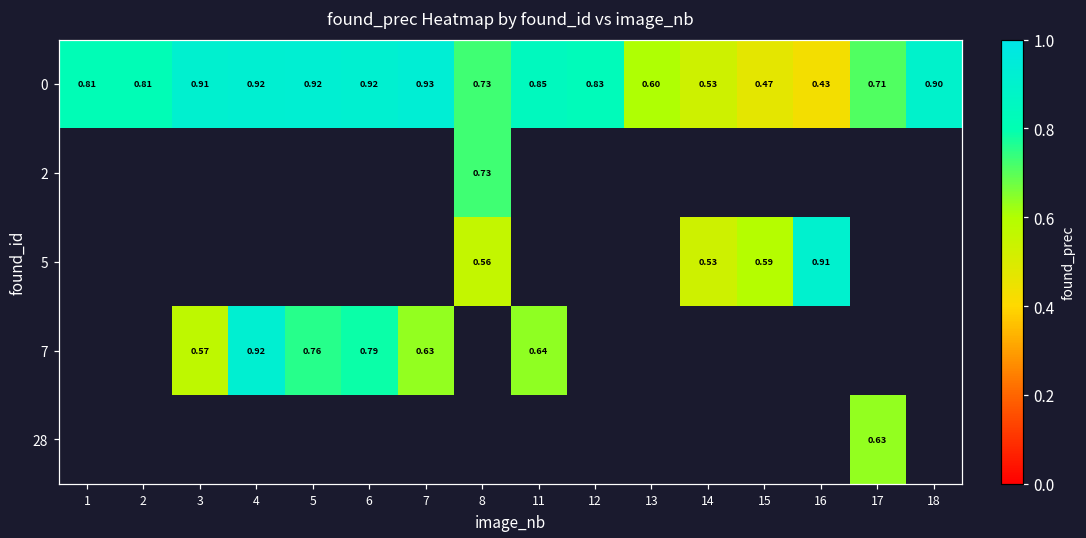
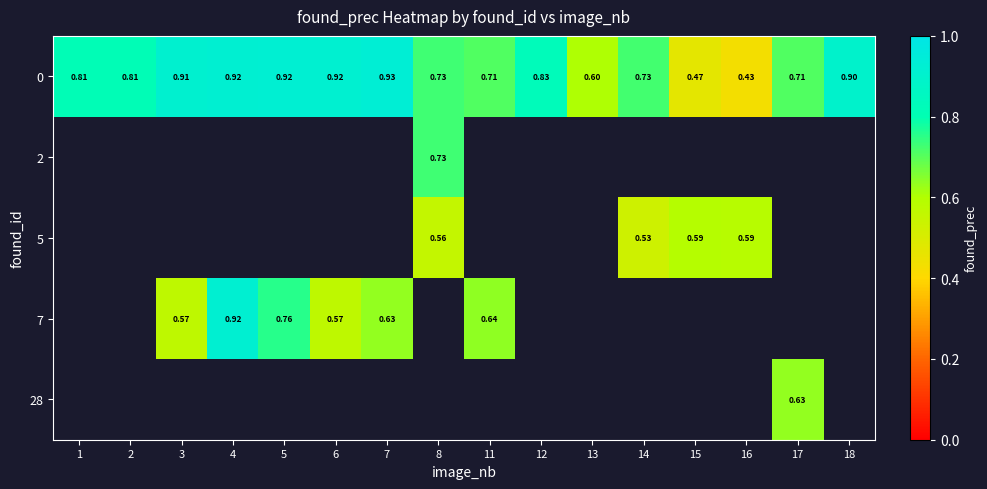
0, 11: 0.85 -> 0.71
0, 14: 0.53 -> 0.73
5, 16: 0.91 -> 0.59
7, 6: 0.79 -> 0.57
